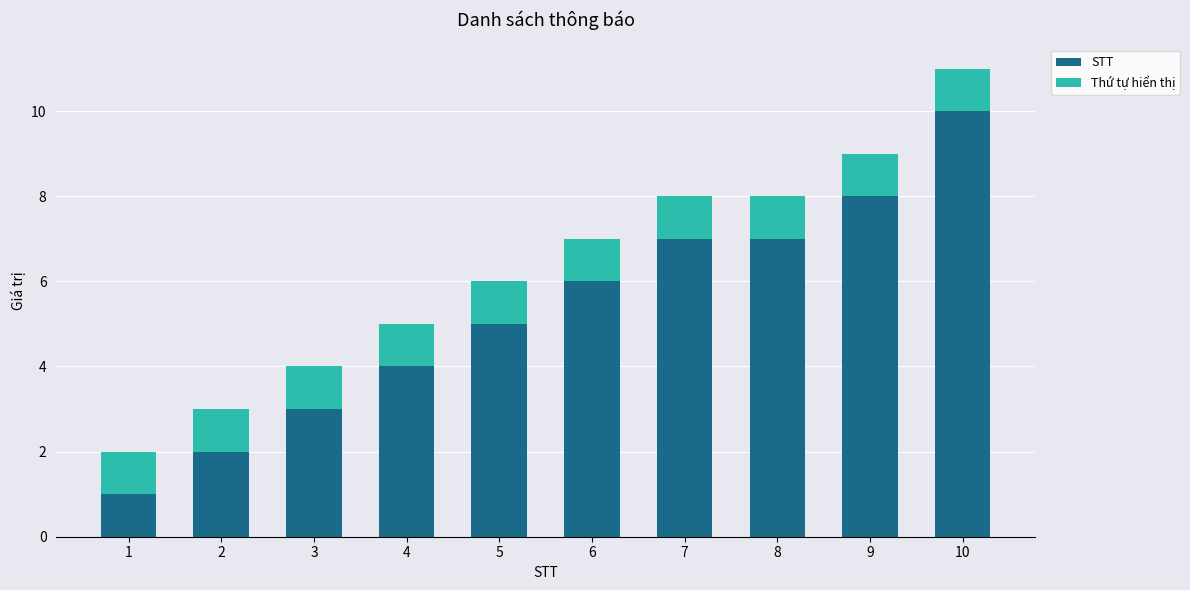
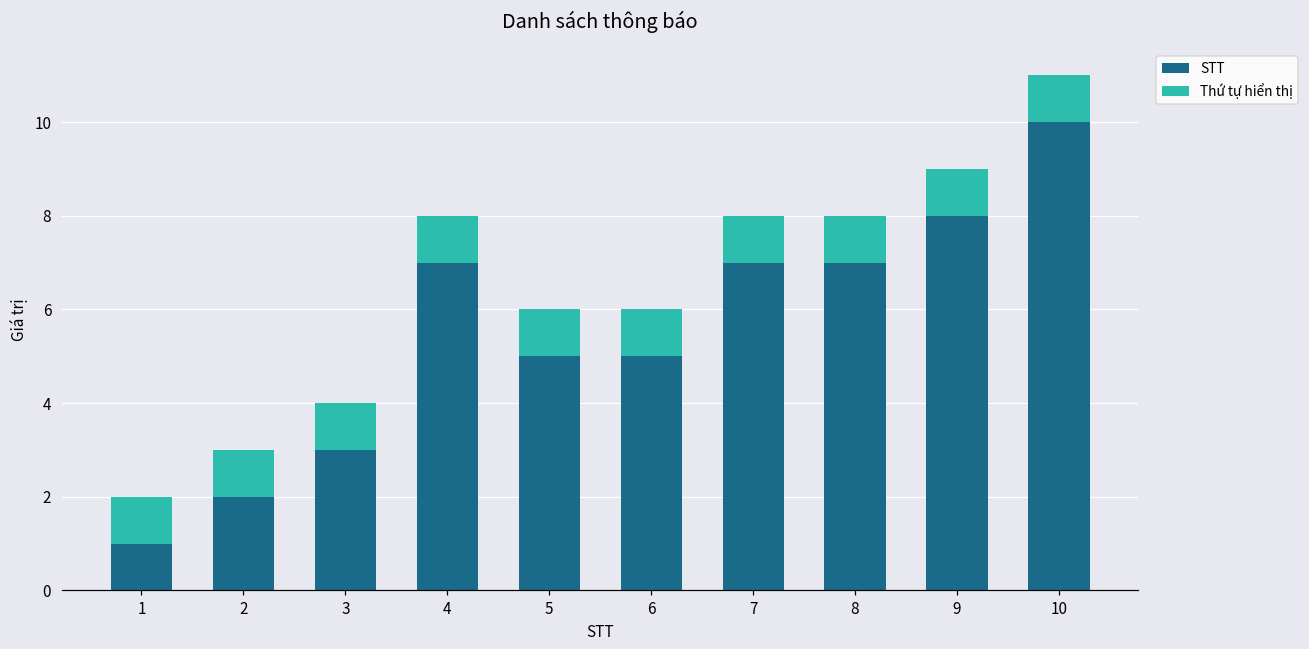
STT, 4: 4 -> 7
STT, 6: 6 -> 5
